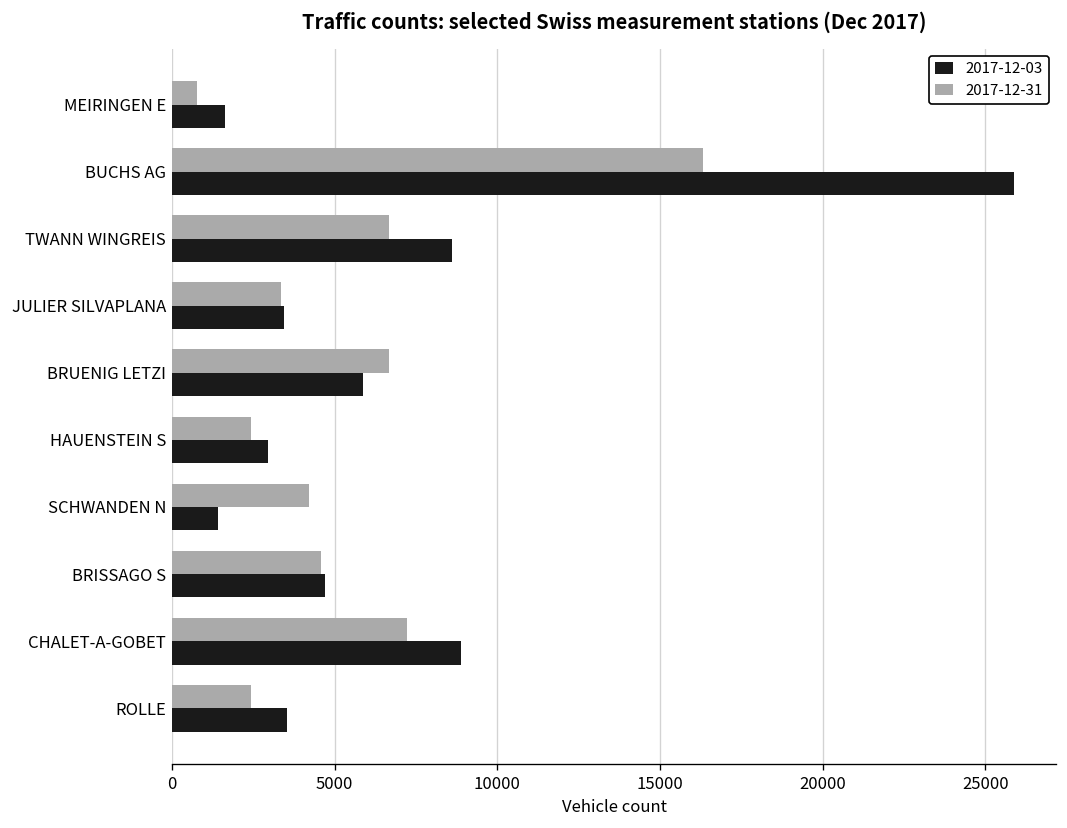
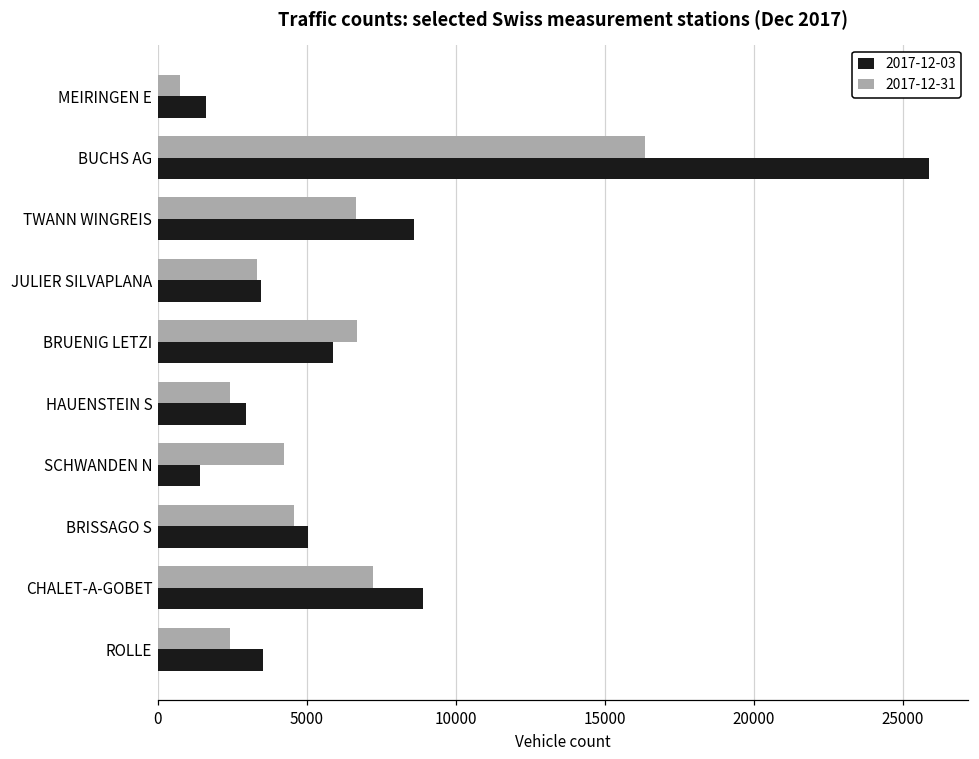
2017-12-03, BRISSAGO S: 4700 -> 5000
